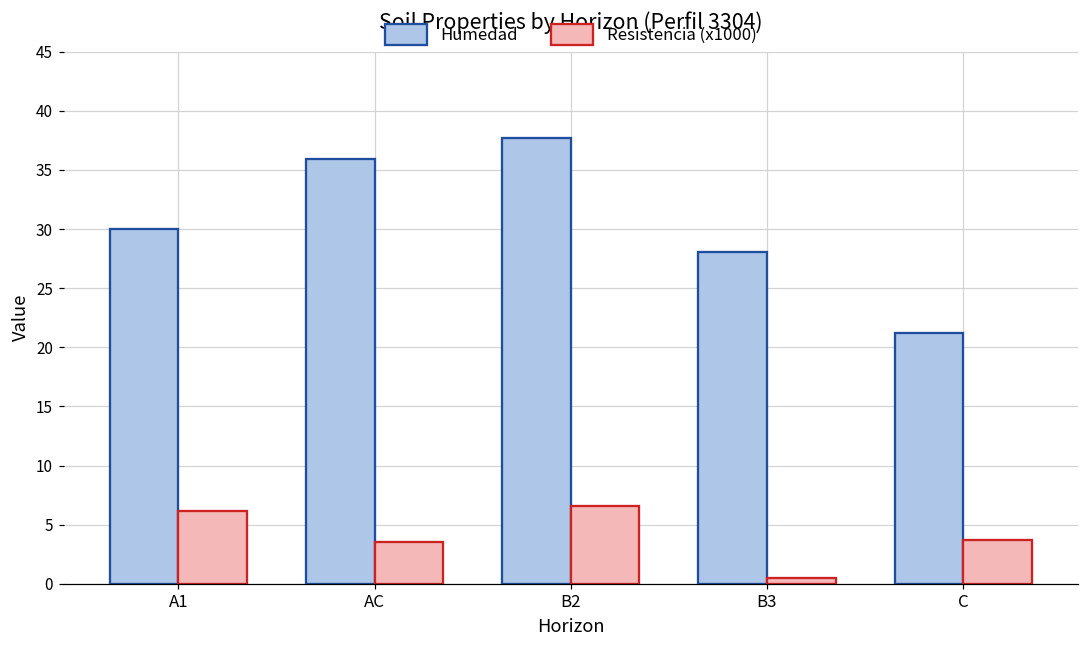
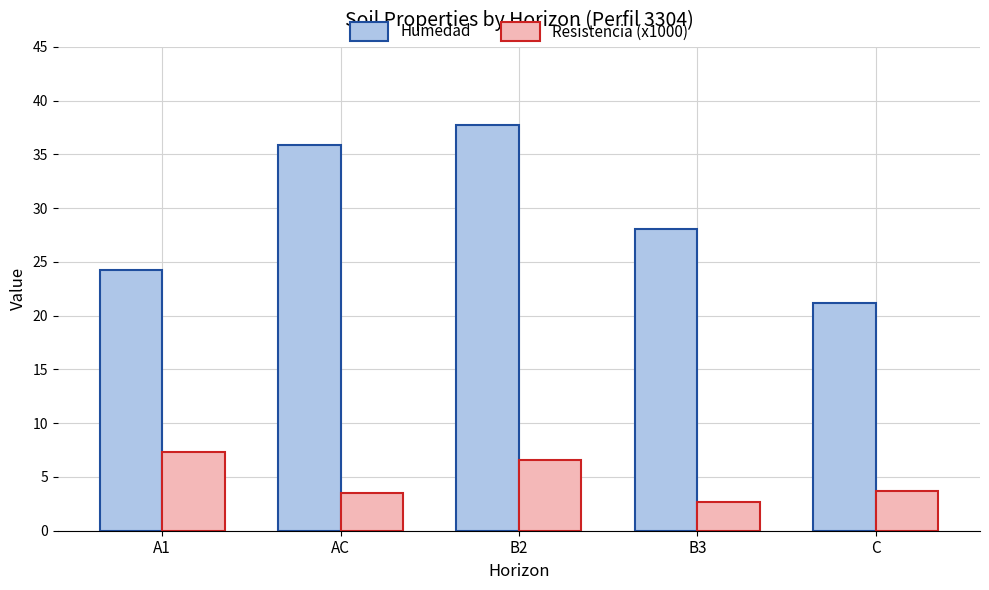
Humedad, A1: 30.0 -> 24.3
Resistencia (x1000), A1: 6.2 -> 7.3
Resistencia (x1000), B3: 0.5 -> 2.7
